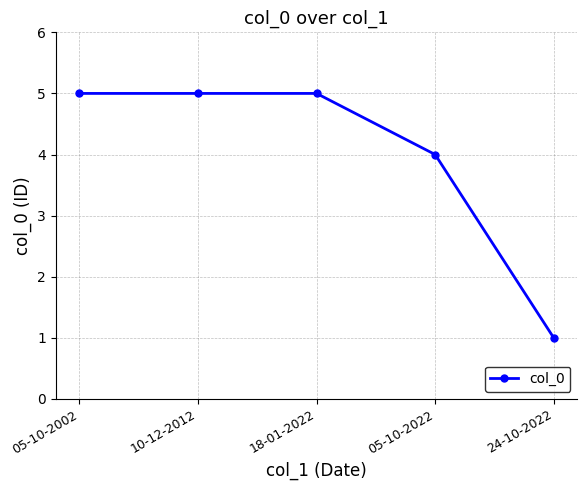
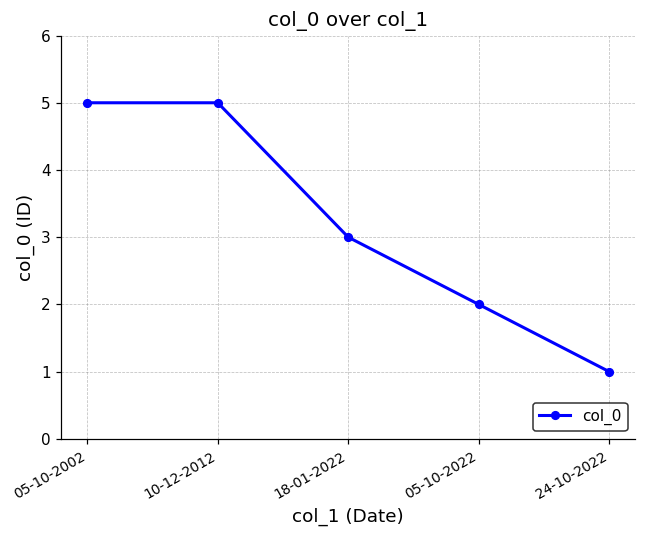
18-01-2022: 5 -> 3
05-10-2022: 4 -> 2
